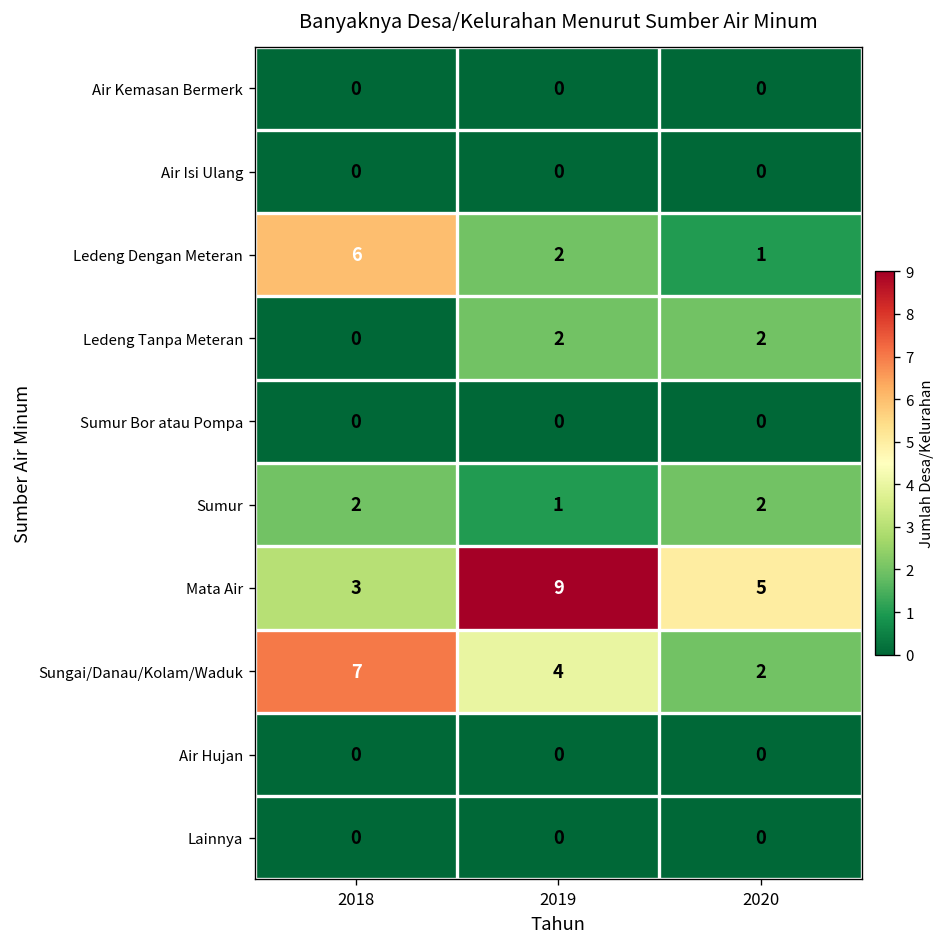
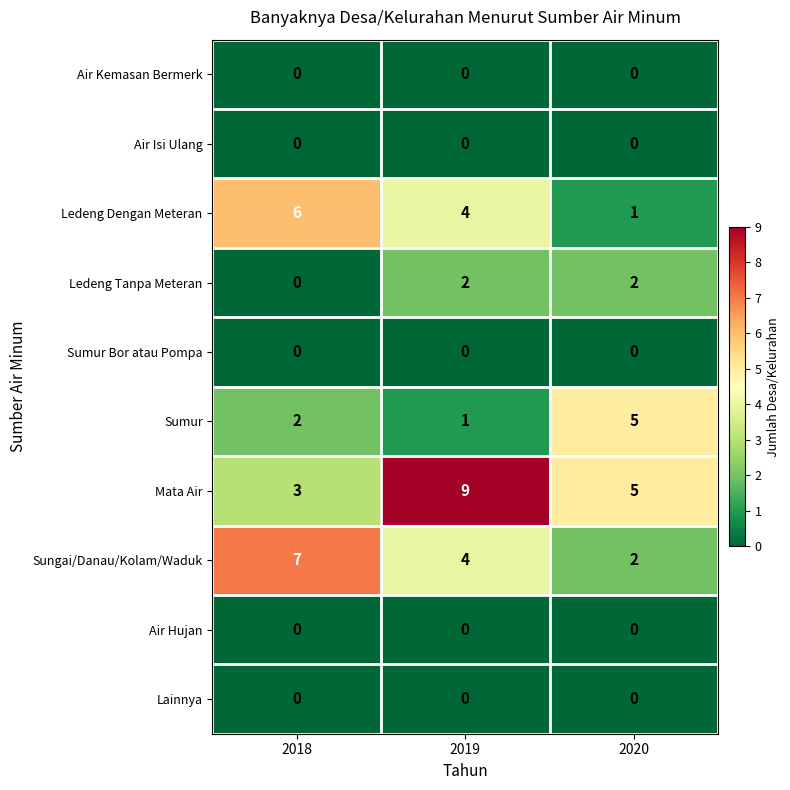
Ledeng Dengan Meteran, 2019: 2 -> 4
Sumur, 2020: 2 -> 5
